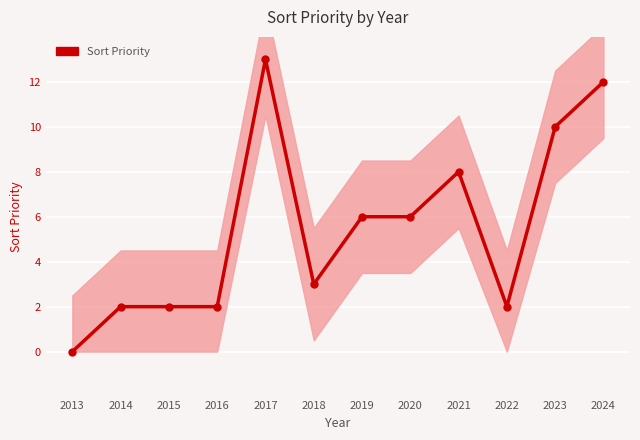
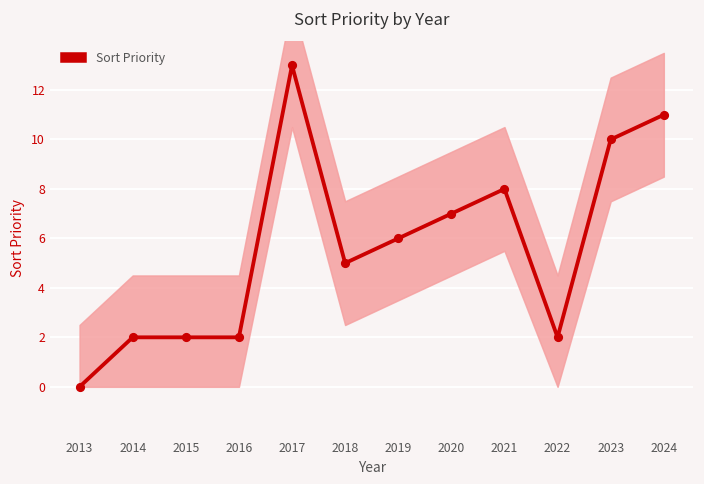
Sort Priority, 2018: 3 -> 5
Sort Priority, 2020: 6 -> 7
Sort Priority, 2024: 12 -> 11
